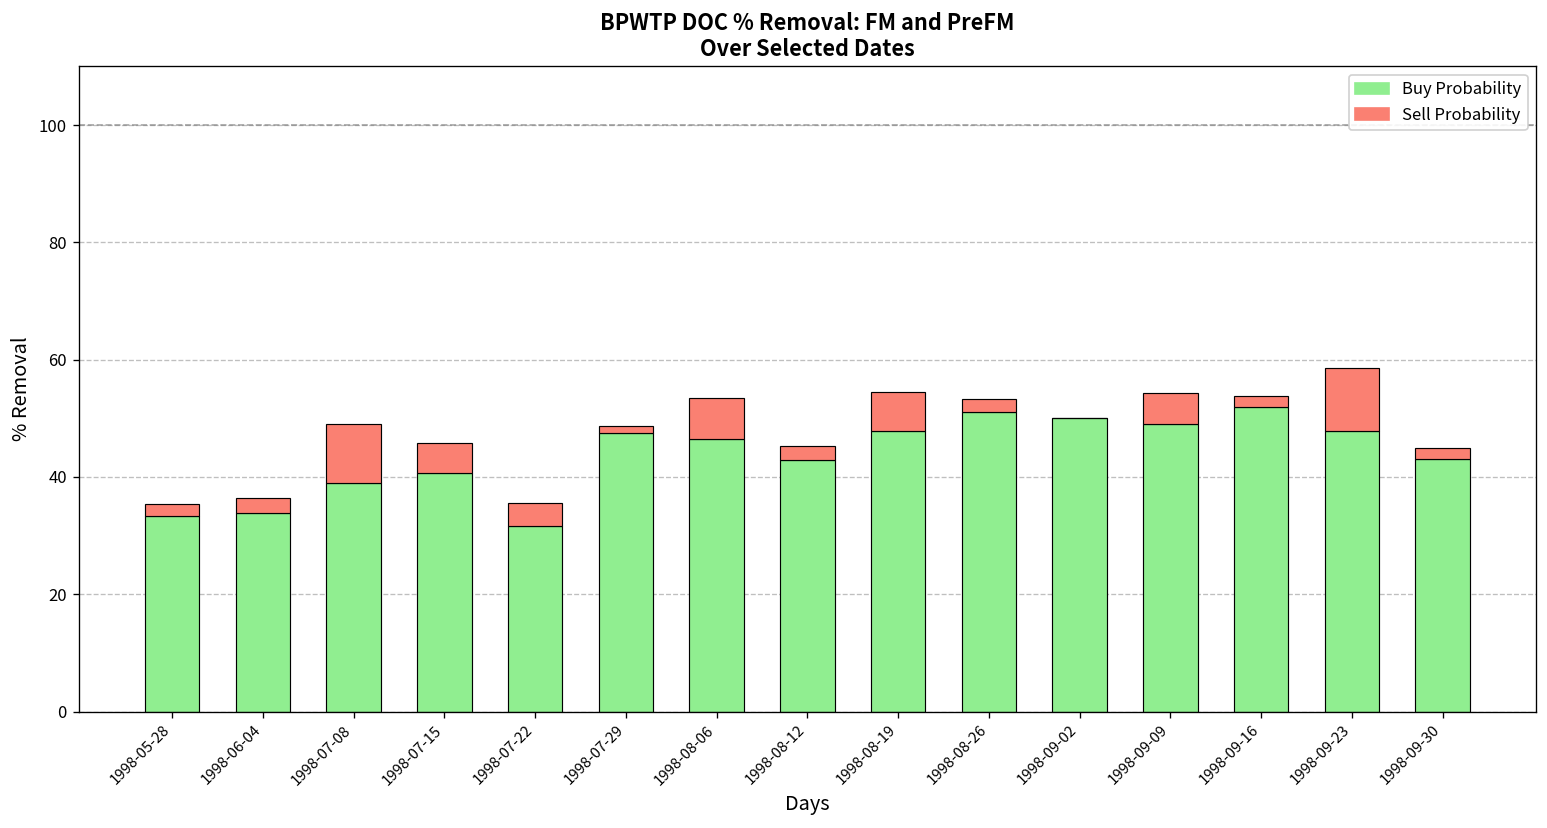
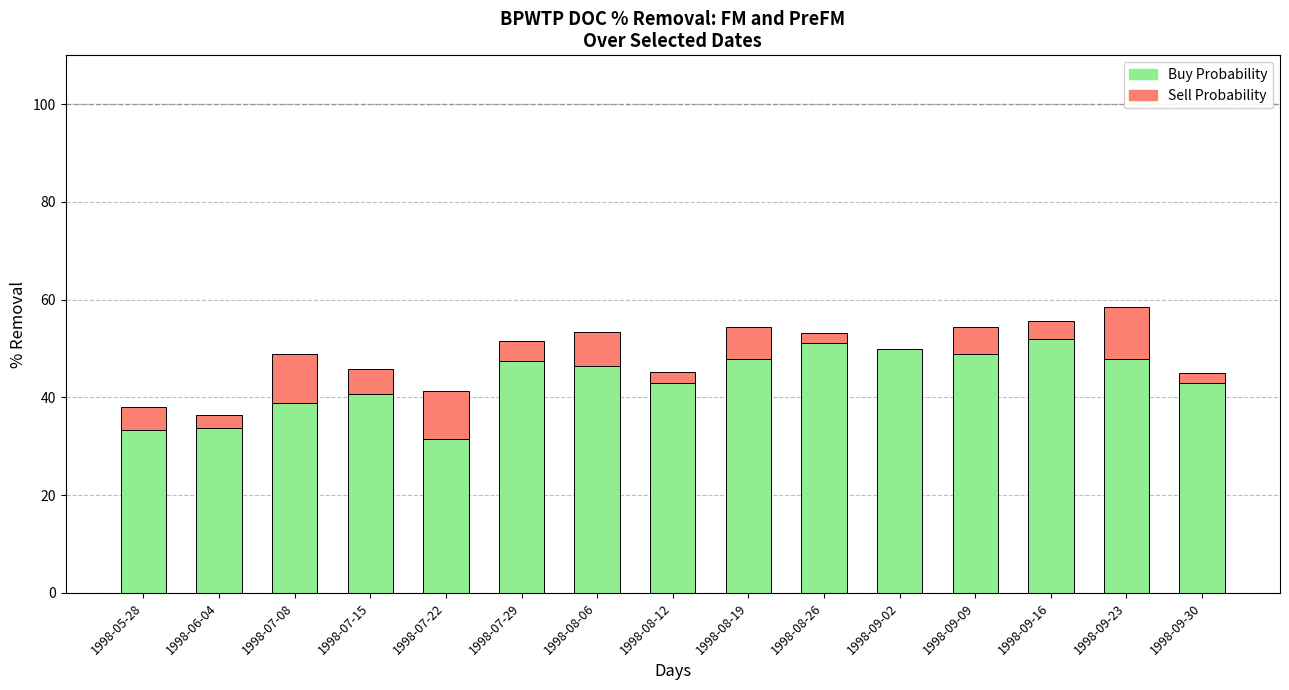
Sell Probability, 1998-05-28: 2 -> 5
Sell Probability, 1998-07-22: 4 -> 10
Sell Probability, 1998-07-29: 1 -> 4
Sell Probability, 1998-09-16: 2 -> 4
